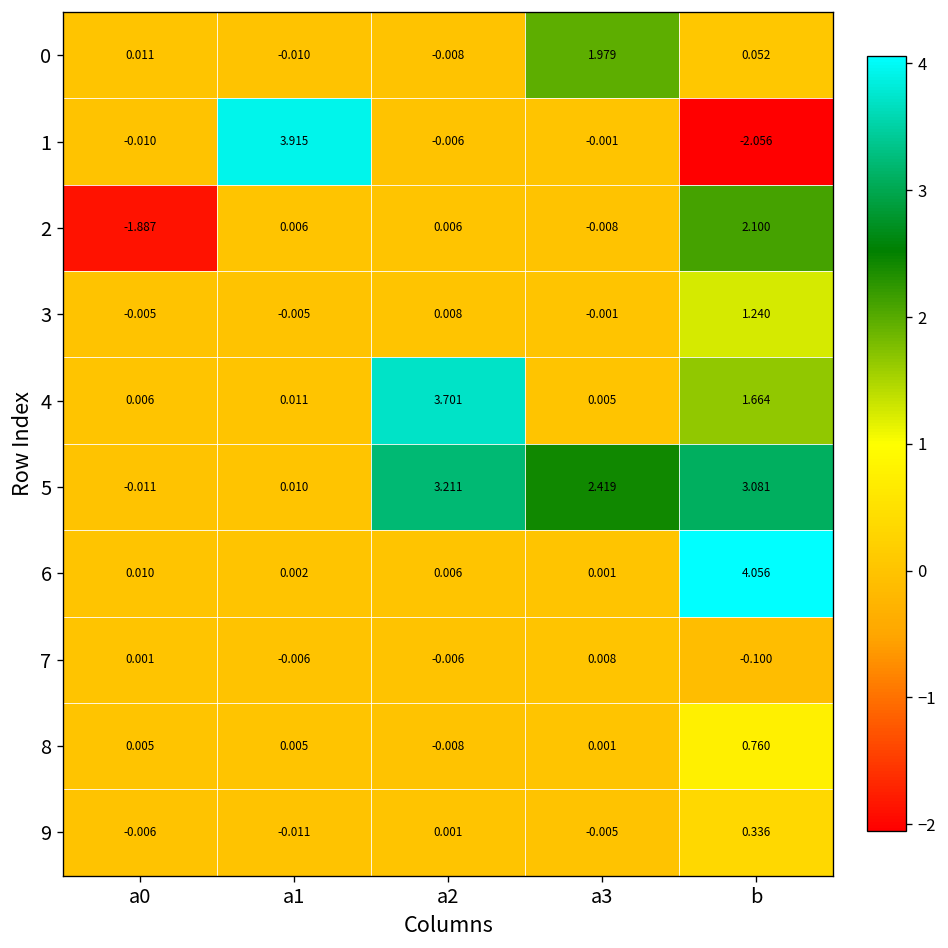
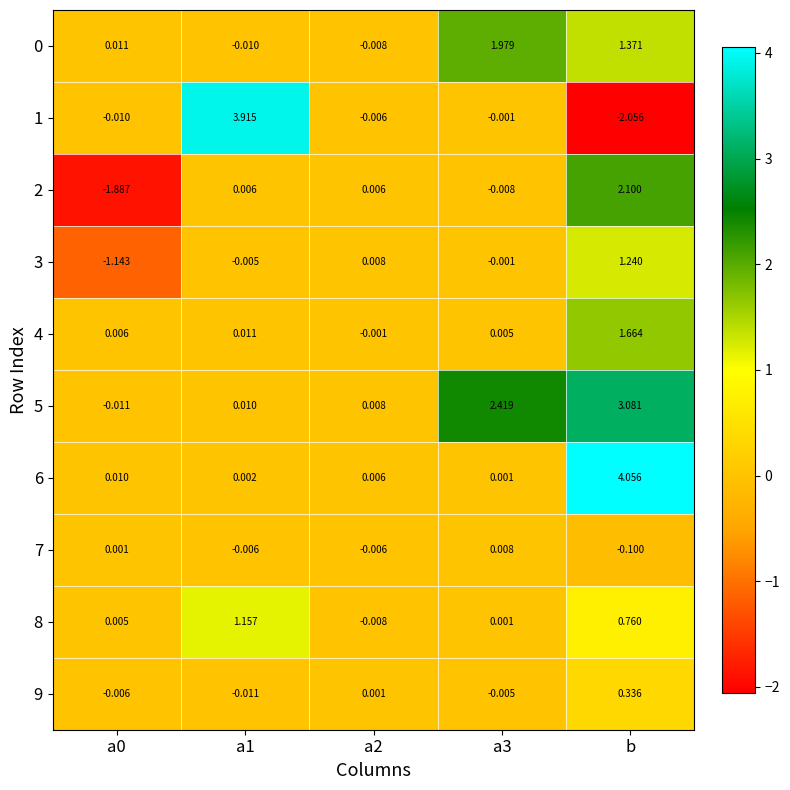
0, b: 0.052 -> 1.371
3, a0: -0.005 -> -1.143
4, a2: 3.701 -> -0.001
5, a2: 3.211 -> 0.008
8, a1: 0.005 -> 1.157
